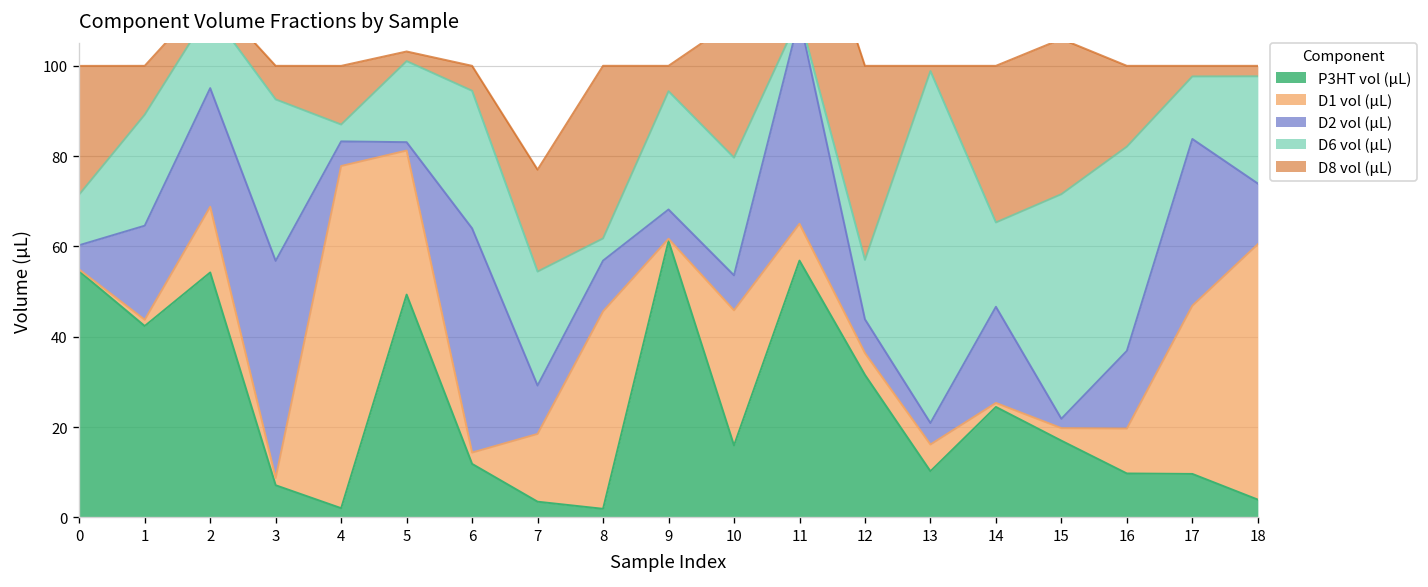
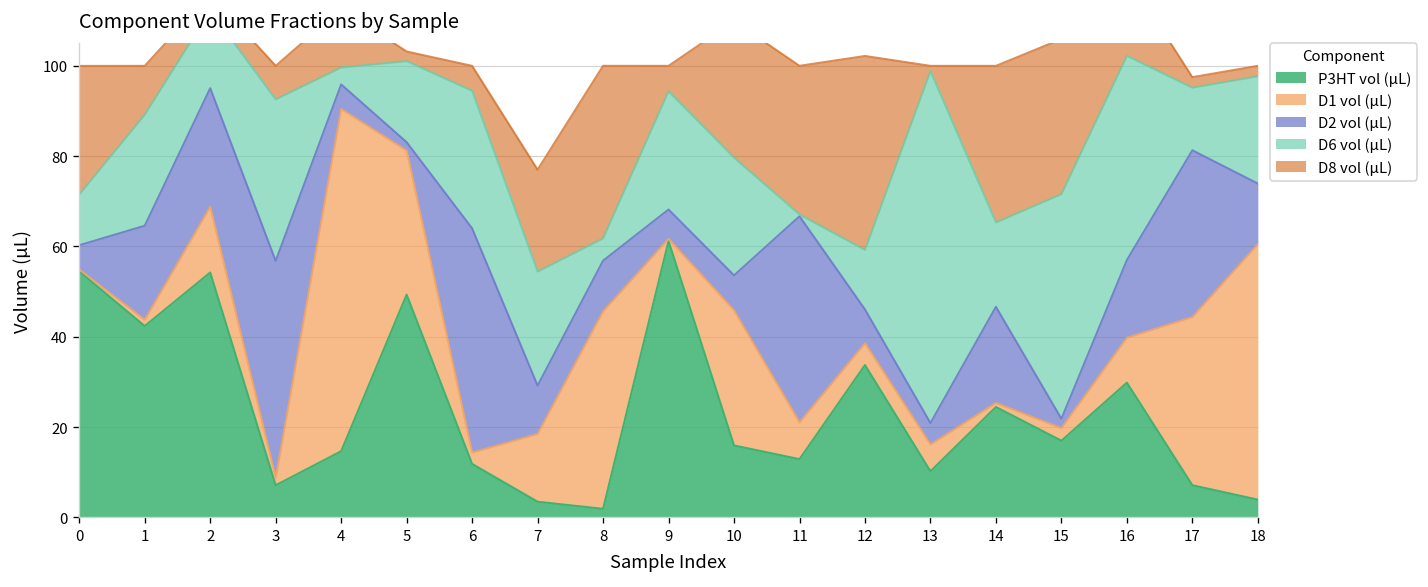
P3HT vol (µL), 4: 2 -> 15
P3HT vol (µL), 11: 57 -> 13
P3HT vol (µL), 12: 32 -> 34
P3HT vol (µL), 16: 10 -> 30
P3HT vol (µL), 17: 10 -> 7
